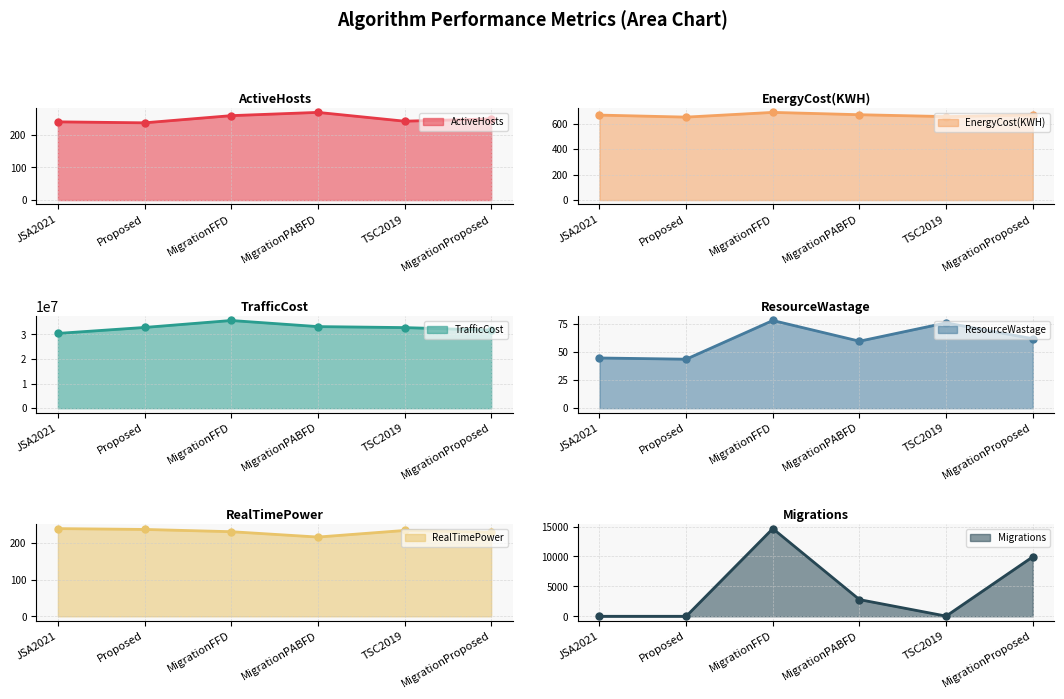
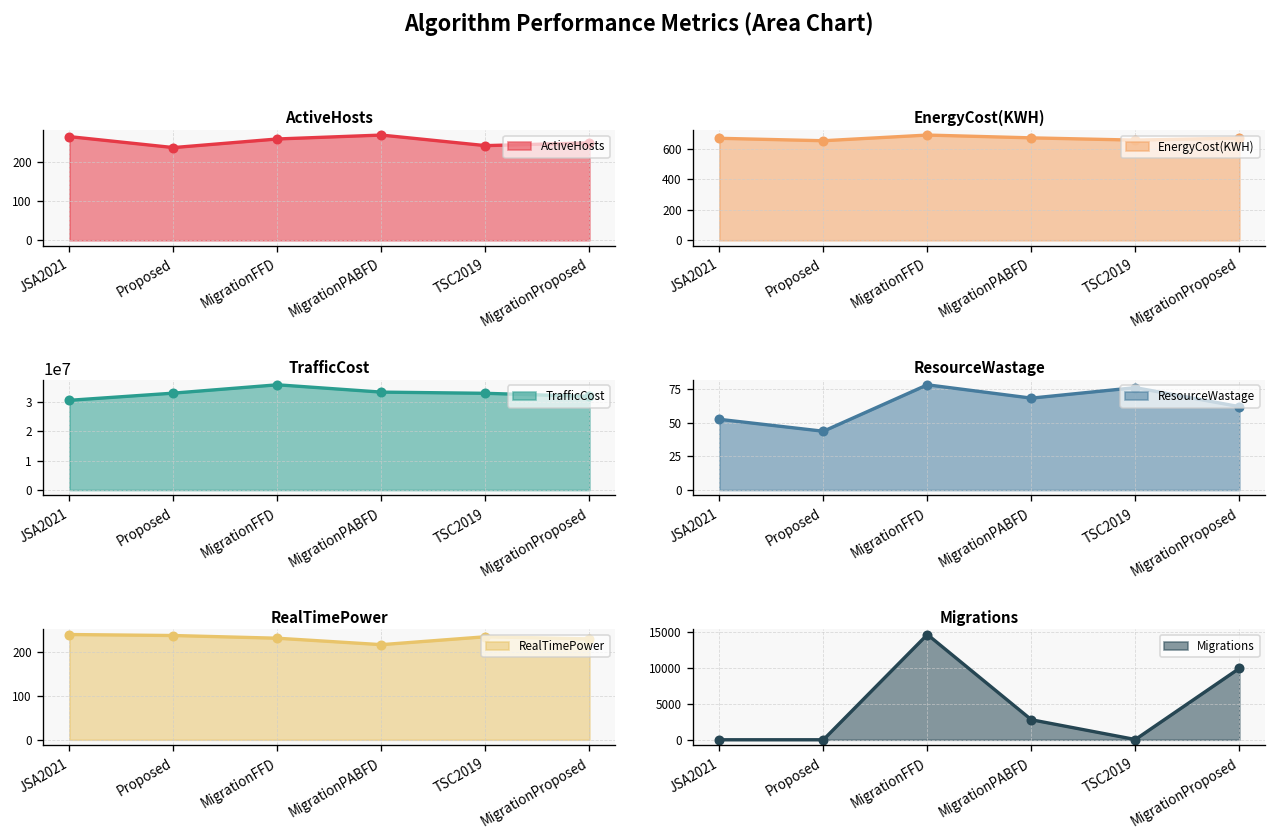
ActiveHosts, JSA2021: 240 -> 270
ResourceWastage, JSA2021: 45 -> 52
ResourceWastage, MigrationPABFD: 60 -> 68
